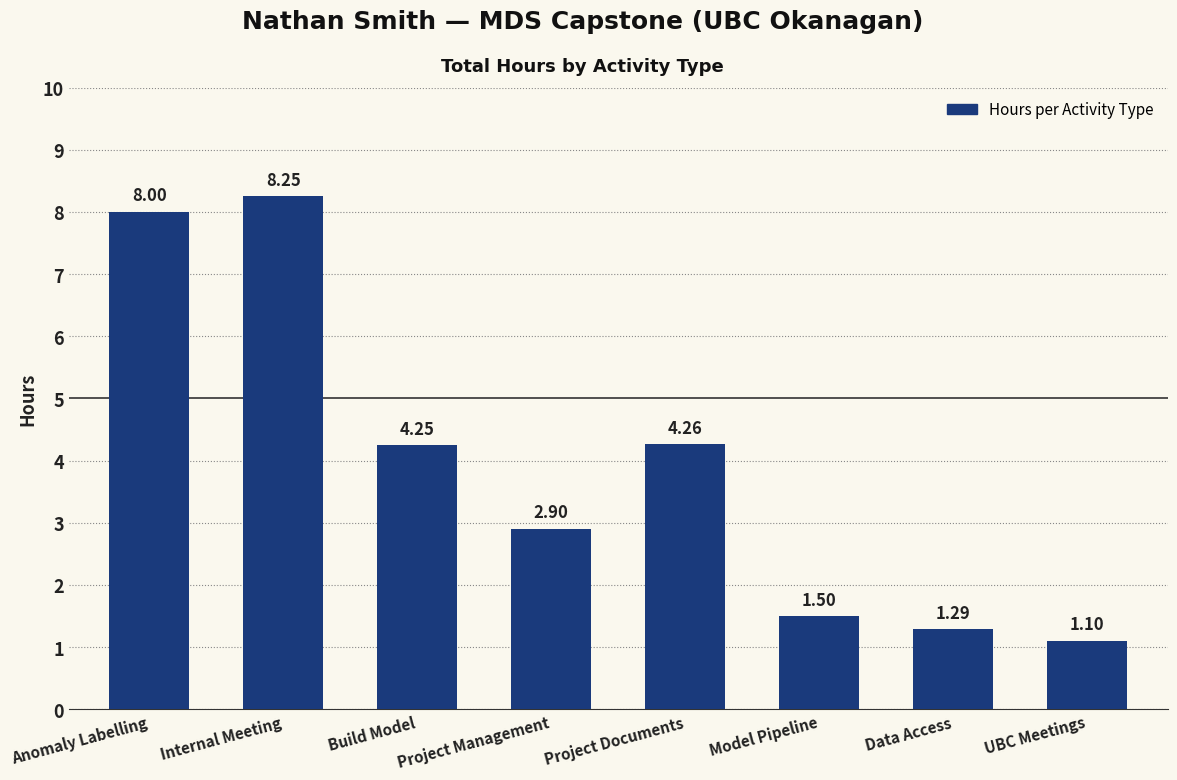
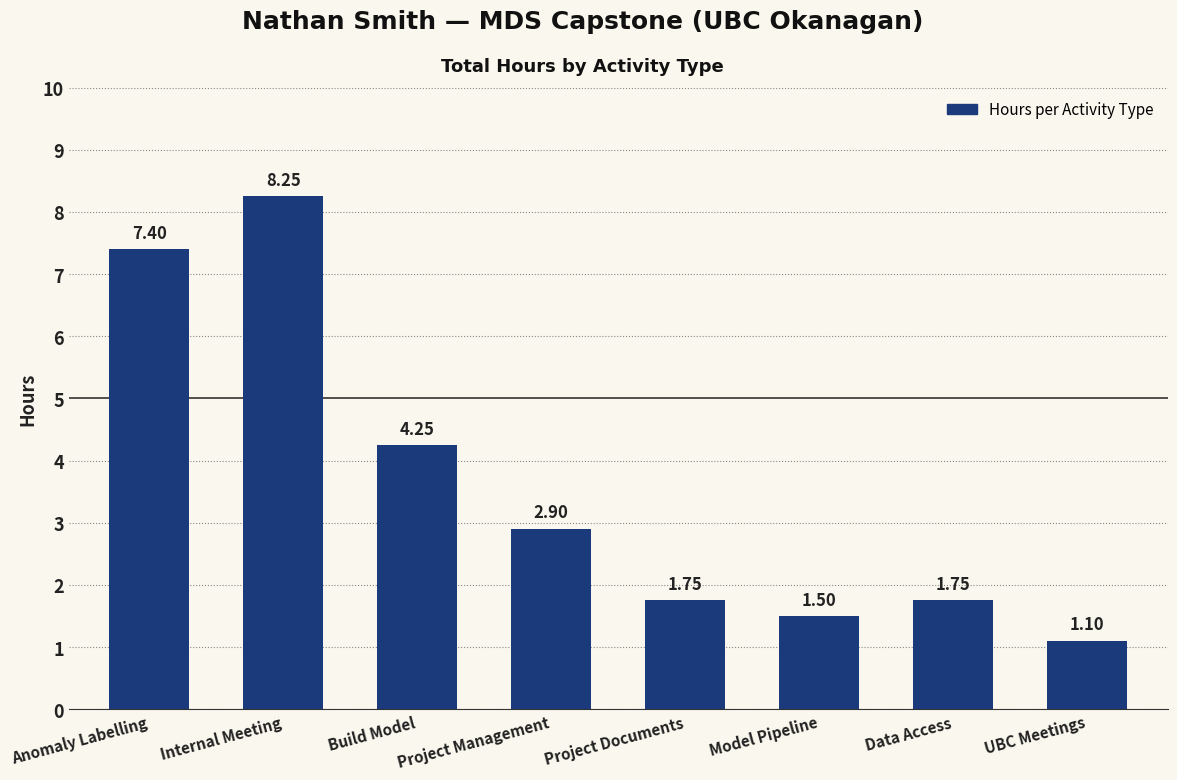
Anomaly Labelling: 8.00 -> 7.40
Project Documents: 4.26 -> 1.75
Data Access: 1.29 -> 1.75
